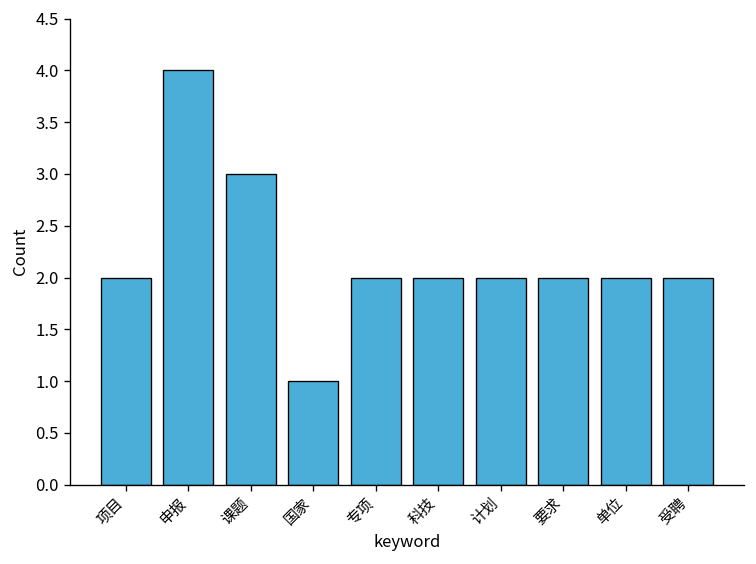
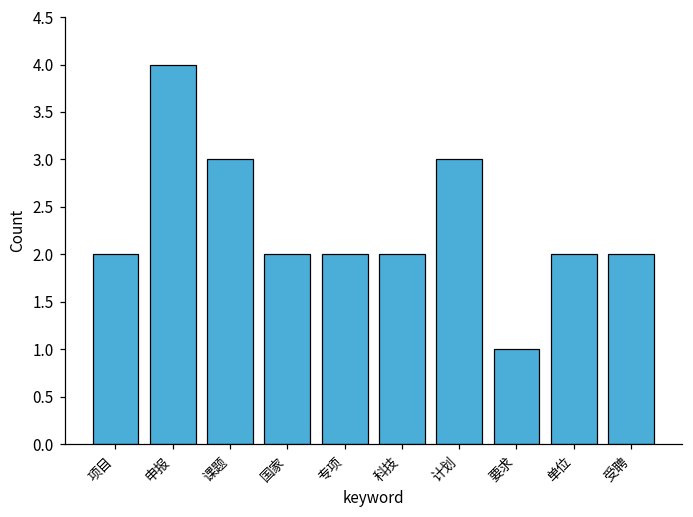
国家: 1 -> 2
计划: 2 -> 3
要求: 2 -> 1
